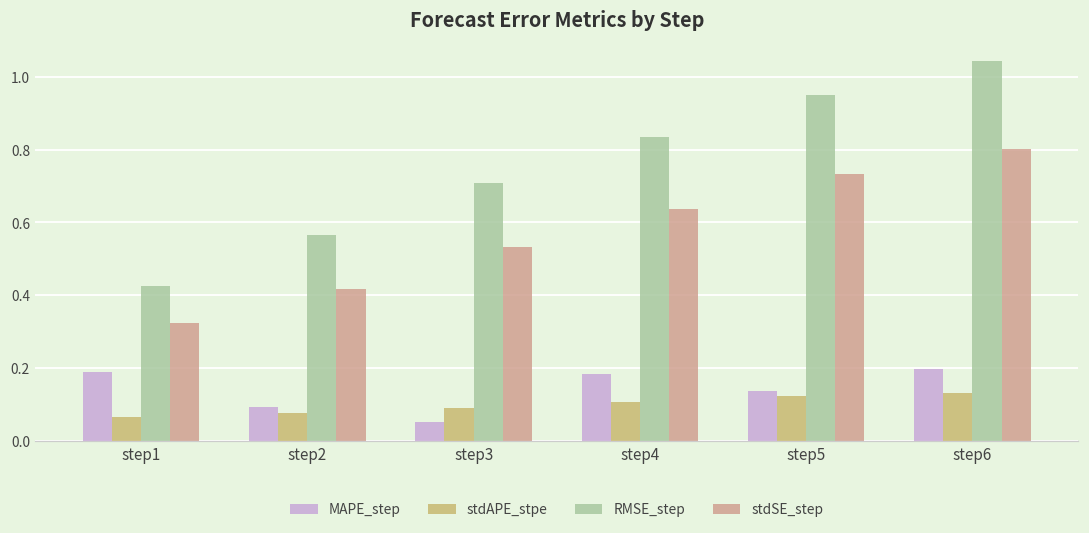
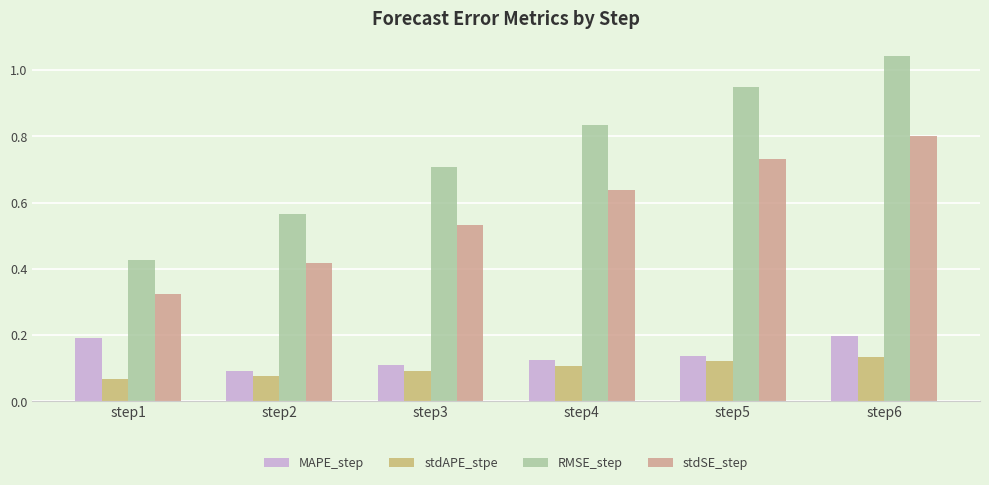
MAPE_step, step3: 0.05 -> 0.11
MAPE_step, step4: 0.18 -> 0.12
